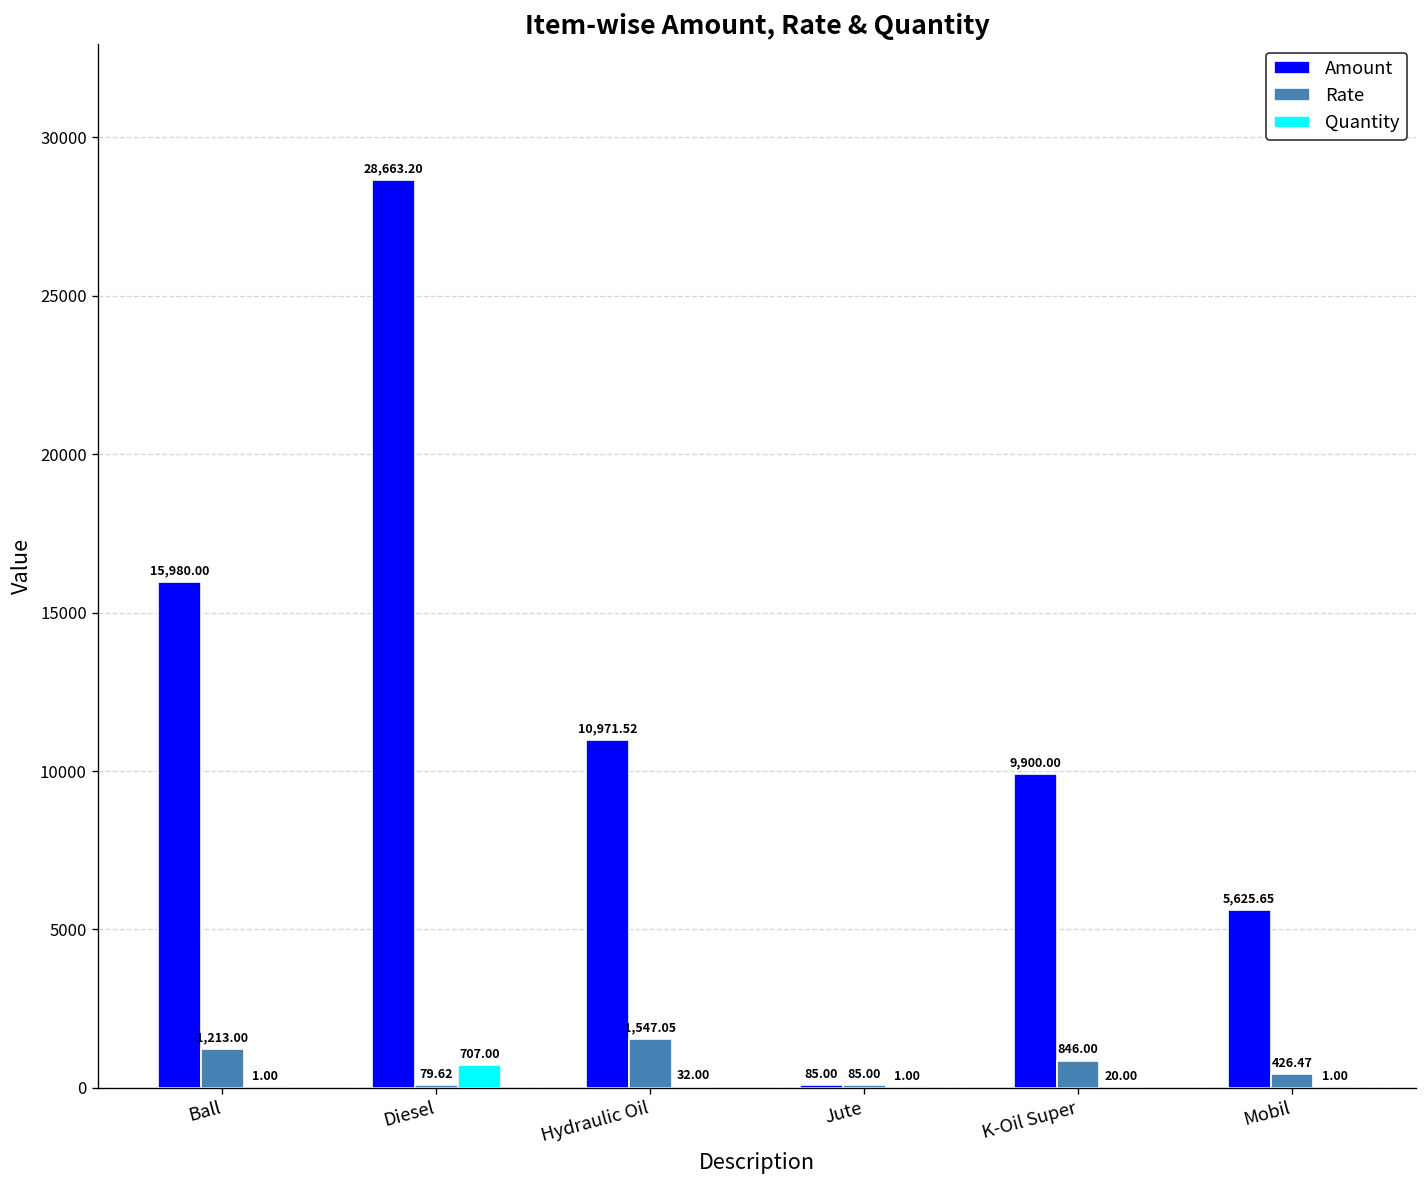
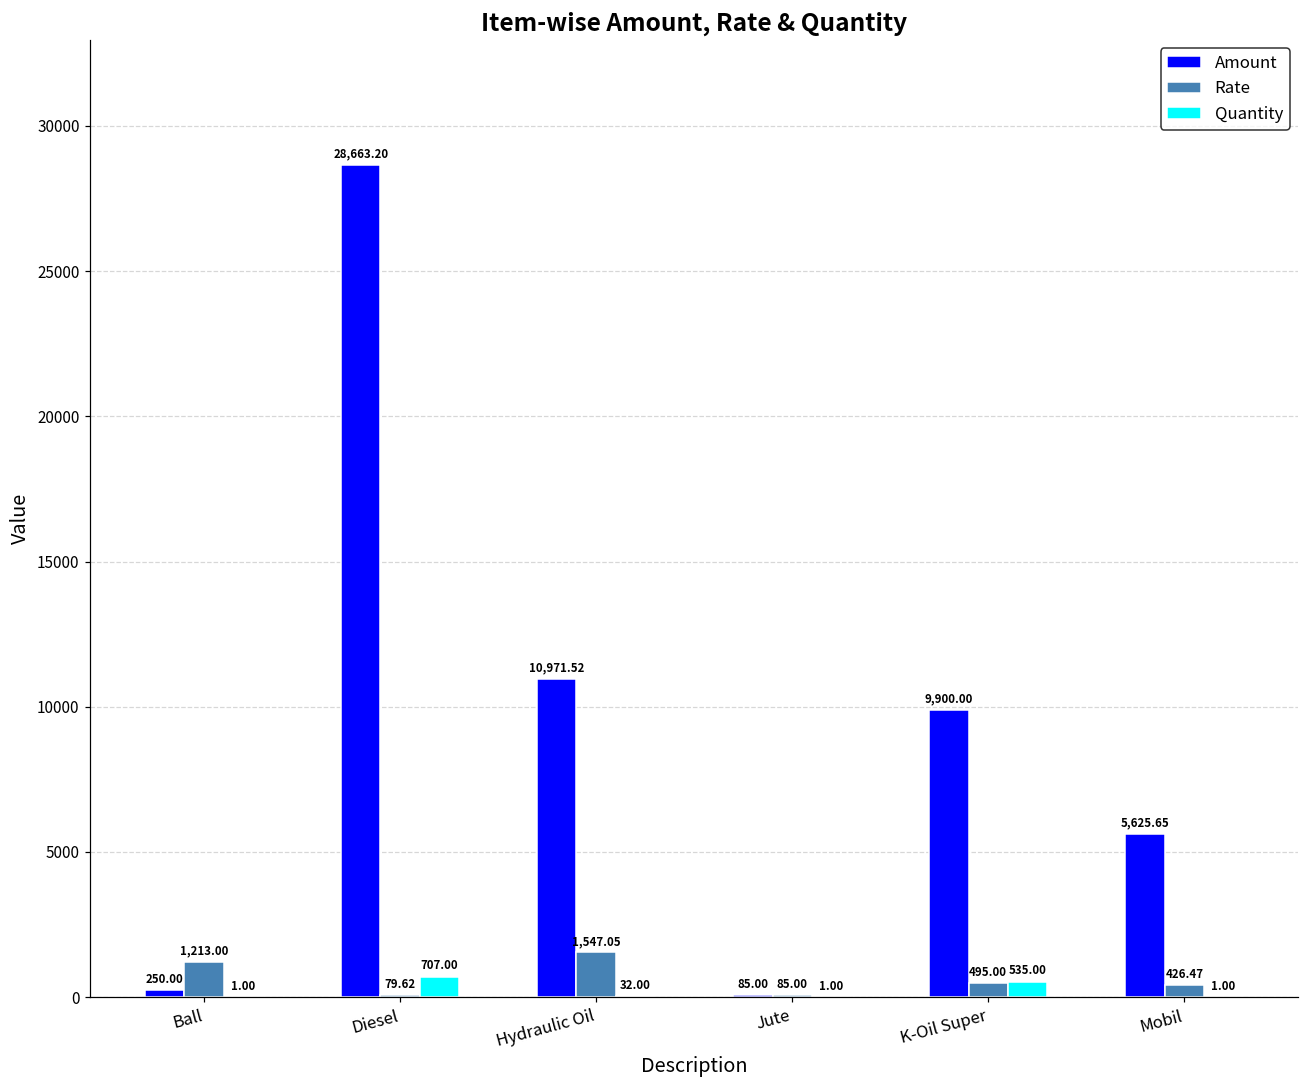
Amount, Ball: 15,980.00 -> 250.00
Rate, K-Oil Super: 846.00 -> 495.00
Quantity, K-Oil Super: 20.00 -> 535.00
